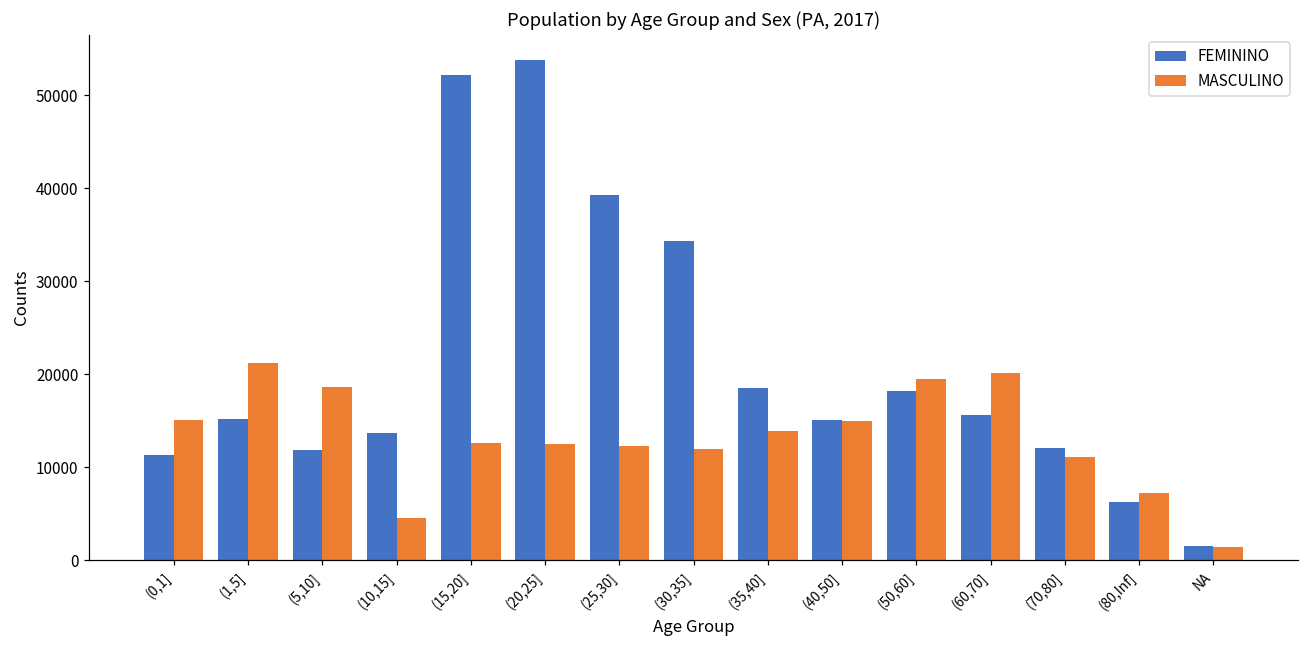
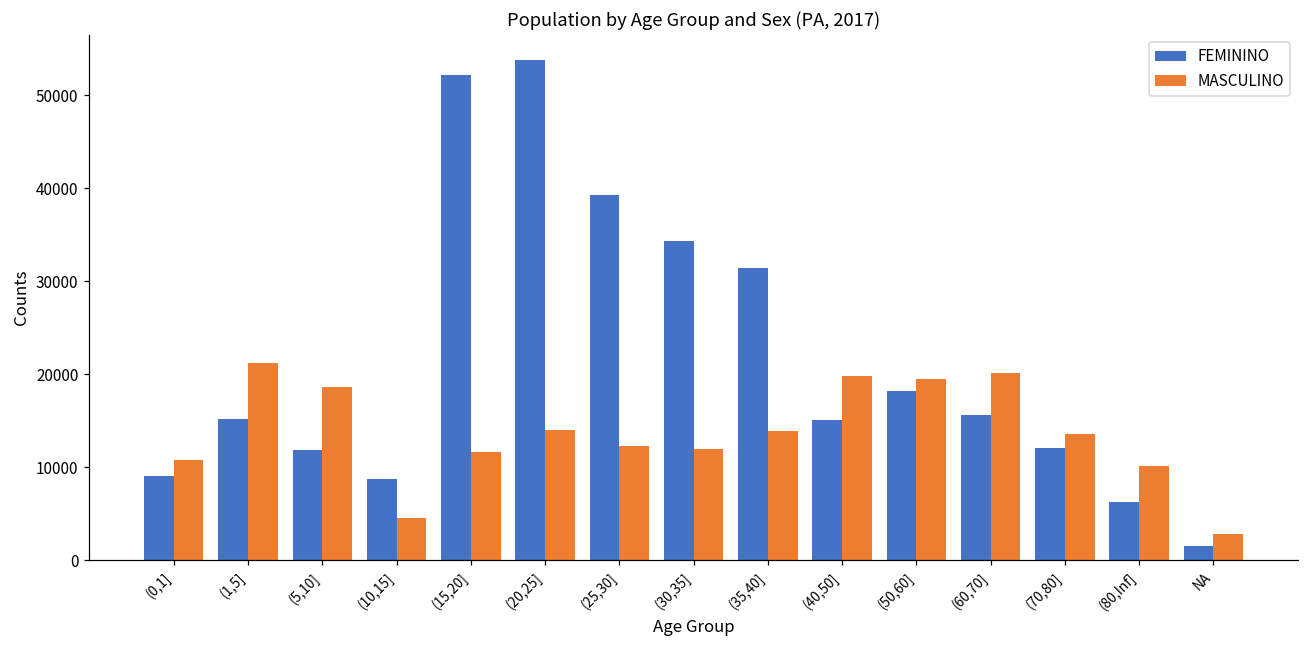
FEMININO, (0,1]: 11000 -> 9000
MASCULINO, (0,1]: 15000 -> 11000
FEMININO, (10,15]: 14000 -> 9000
MASCULINO, (15,20]: 13000 -> 12000
MASCULINO, (20,25]: 13000 -> 14000
FEMININO, (35,40]: 18000 -> 31000
MASCULINO, (40,50]: 15000 -> 20000
MASCULINO, (70,80]: 11000 -> 14000
MASCULINO, (80,Inf]: 7000 -> 10000
MASCULINO, NA: 1000 -> 3000
